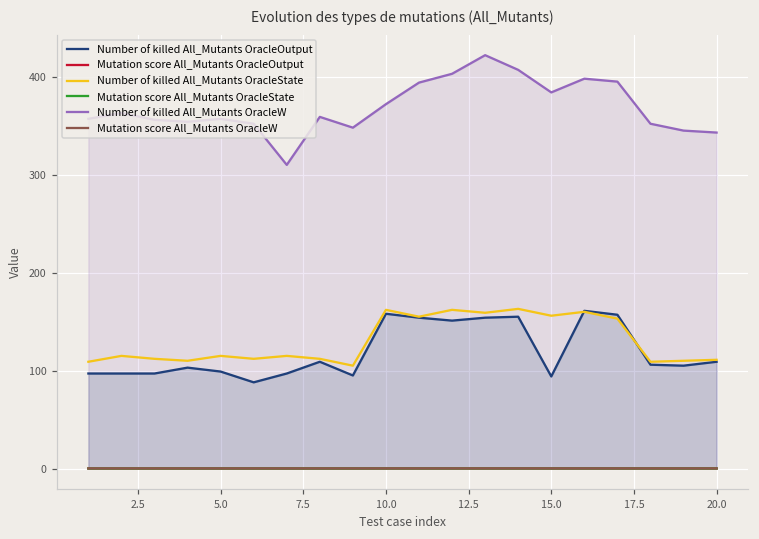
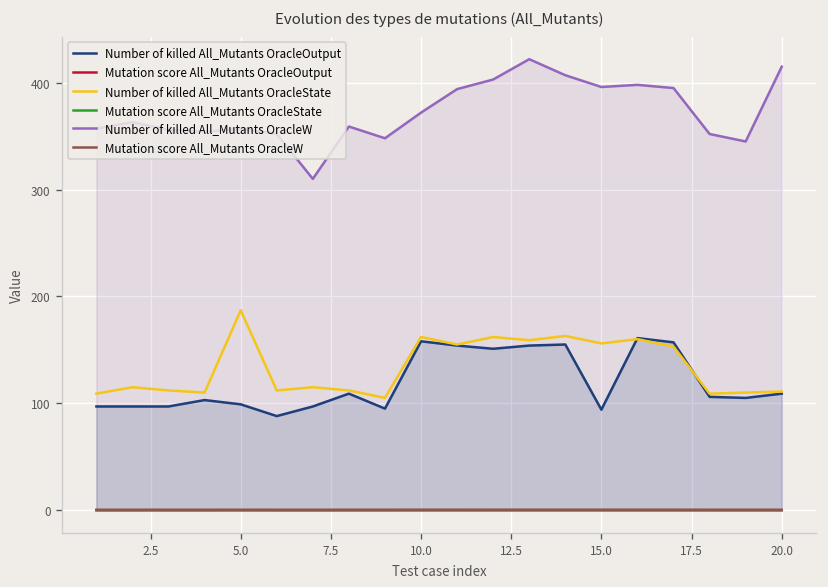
Number of killed All_Mutants OracleState, 5.0: 120 -> 190
Number of killed All_Mutants OracleW, 15.0: 380 -> 400
Number of killed All_Mutants OracleW, 20.0: 340 -> 420
